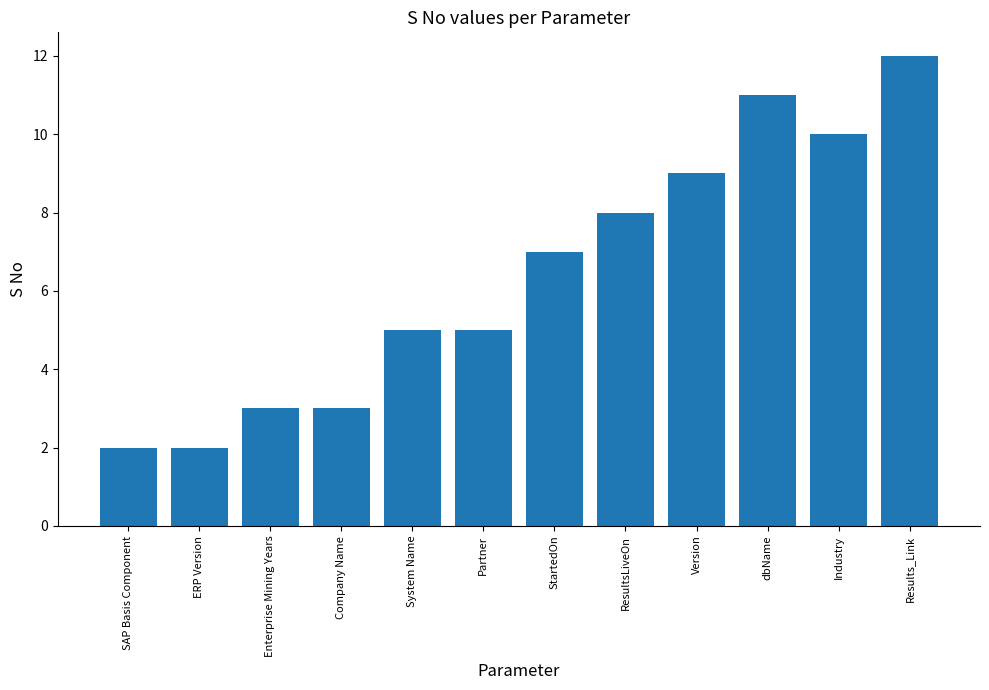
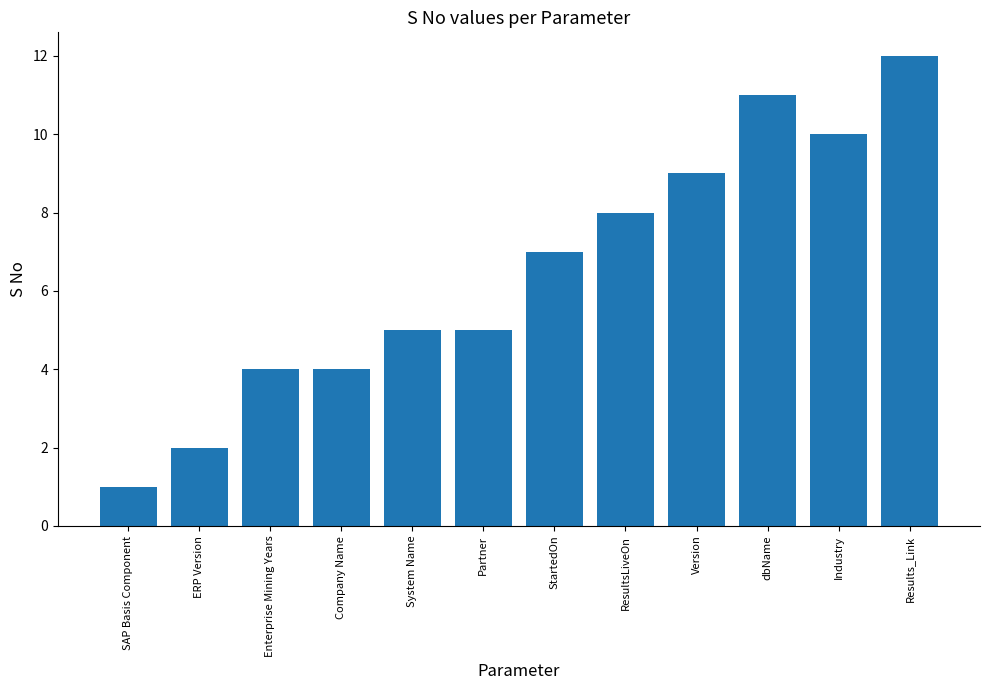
SAP Basis Component: 2 -> 1
Enterprise Mining Years: 3 -> 4
Company Name: 3 -> 4
